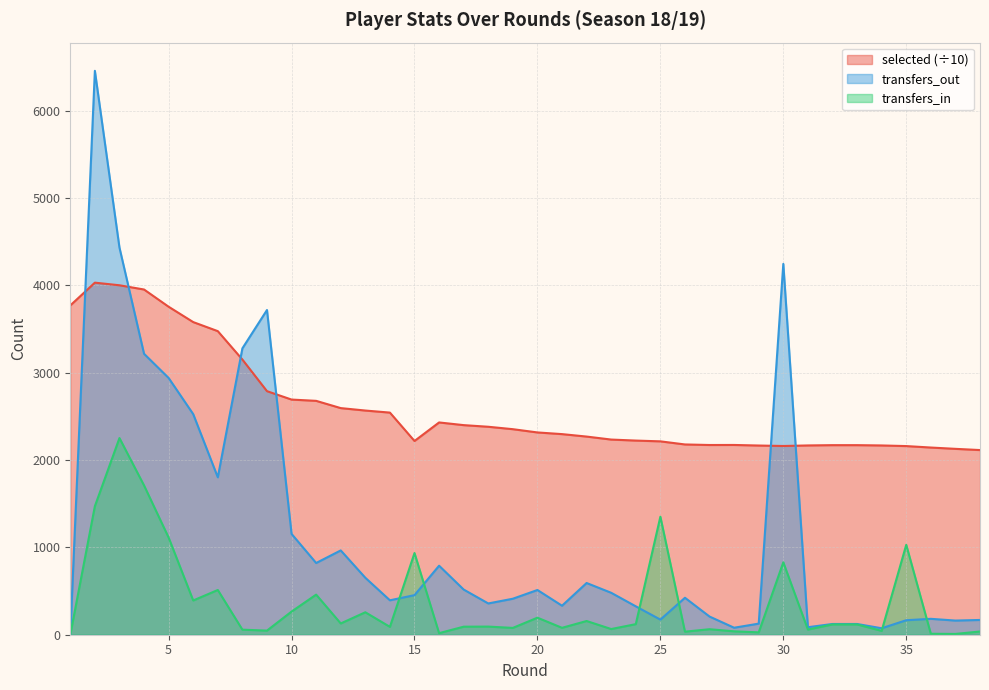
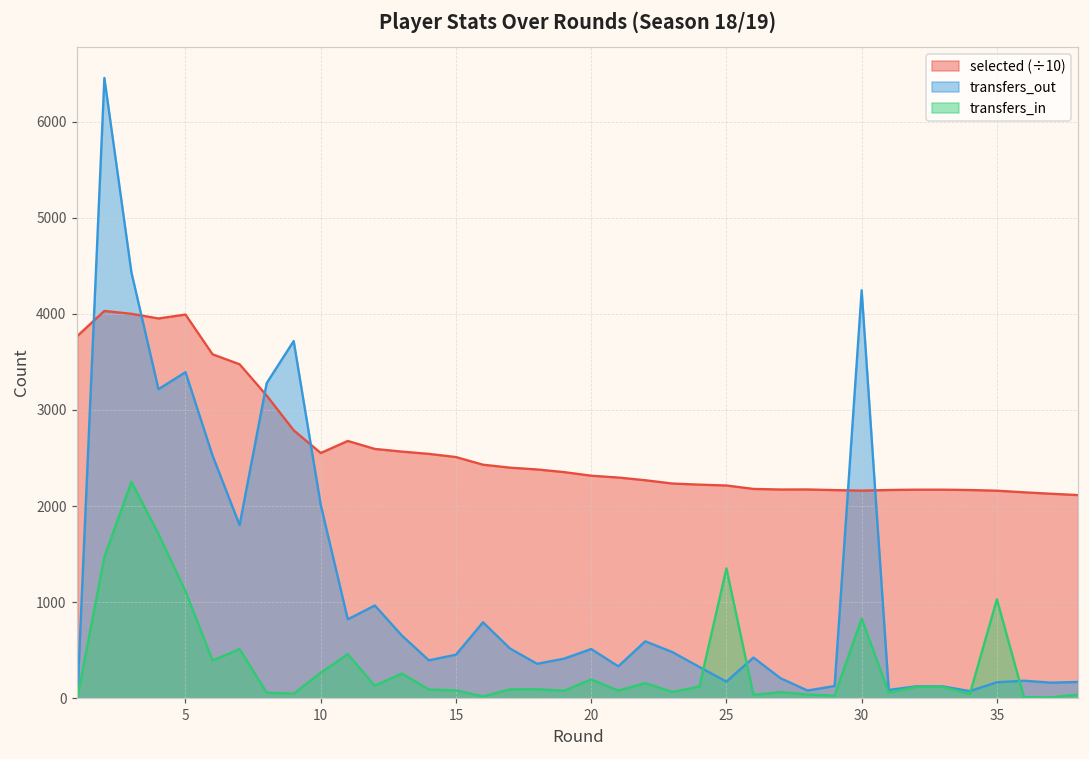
selected (÷10), 5: 3800 -> 4000
transfers_out, 5: 2900 -> 3400
selected (÷10), 10: 2700 -> 2600
transfers_out, 10: 1200 -> 2000
selected (÷10), 15: 2200 -> 2500
transfers_in, 15: 900 -> 100
